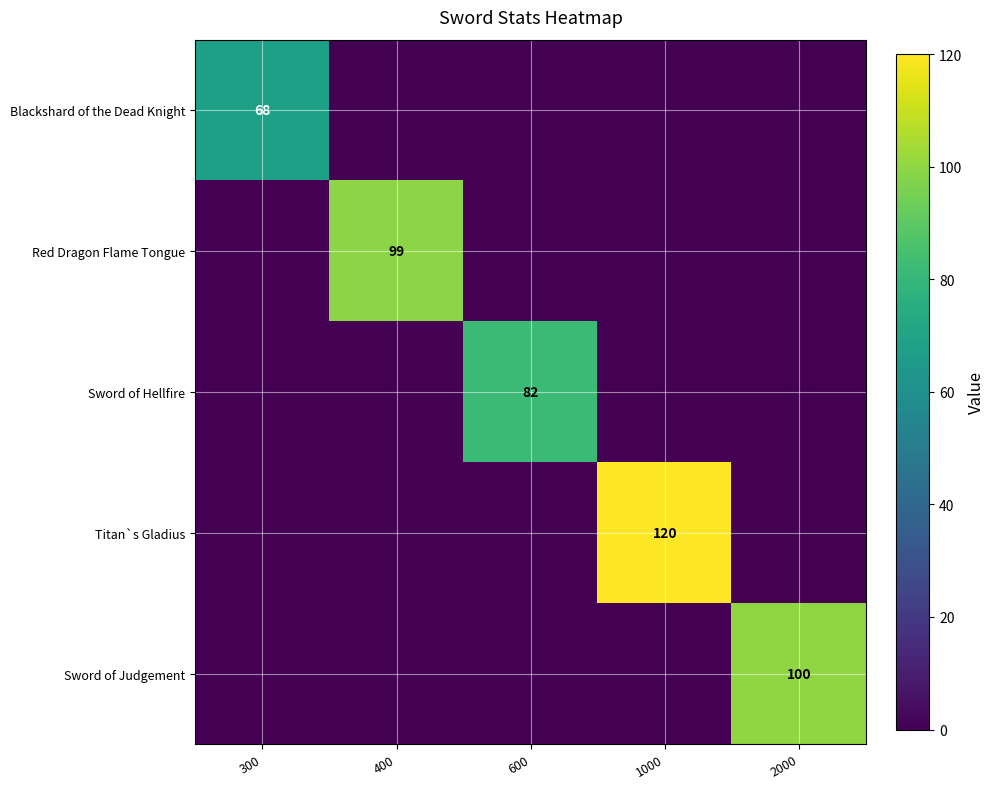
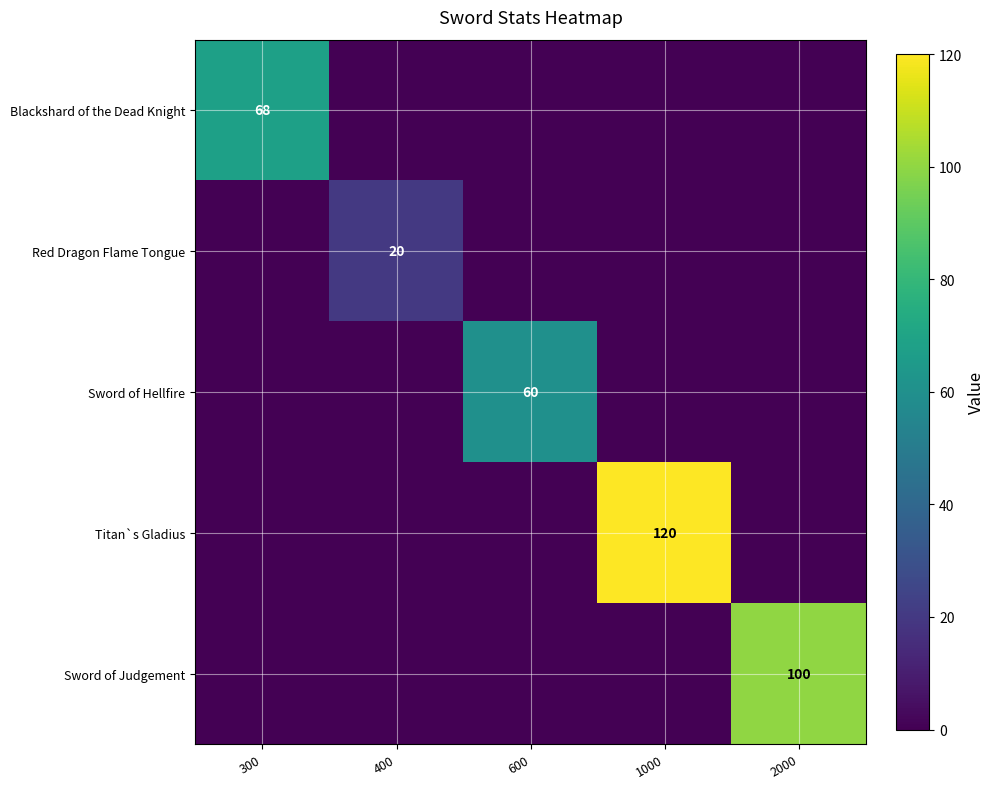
Red Dragon Flame Tongue, 400: 99 -> 20
Sword of Hellfire, 600: 82 -> 60
